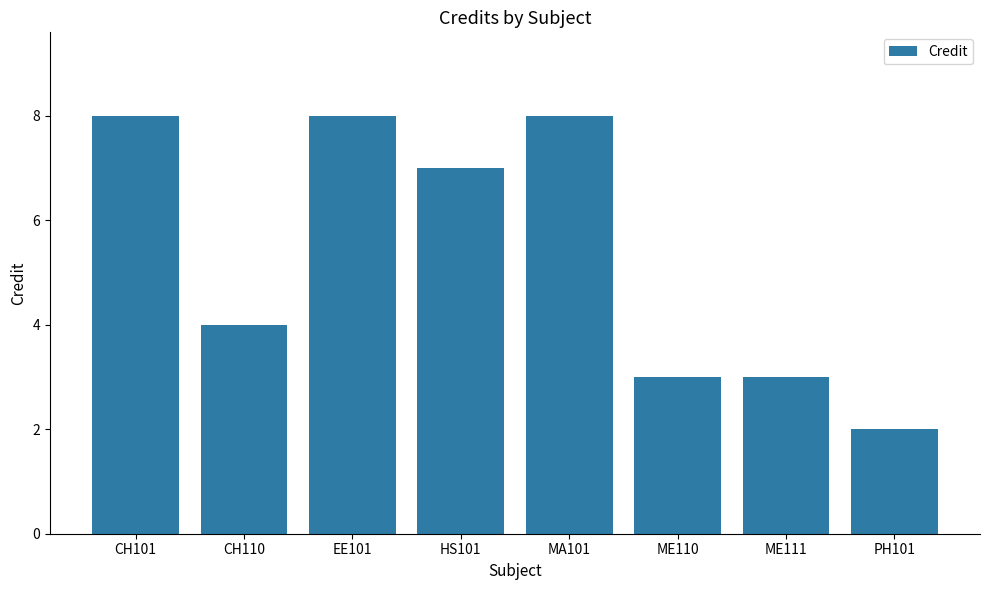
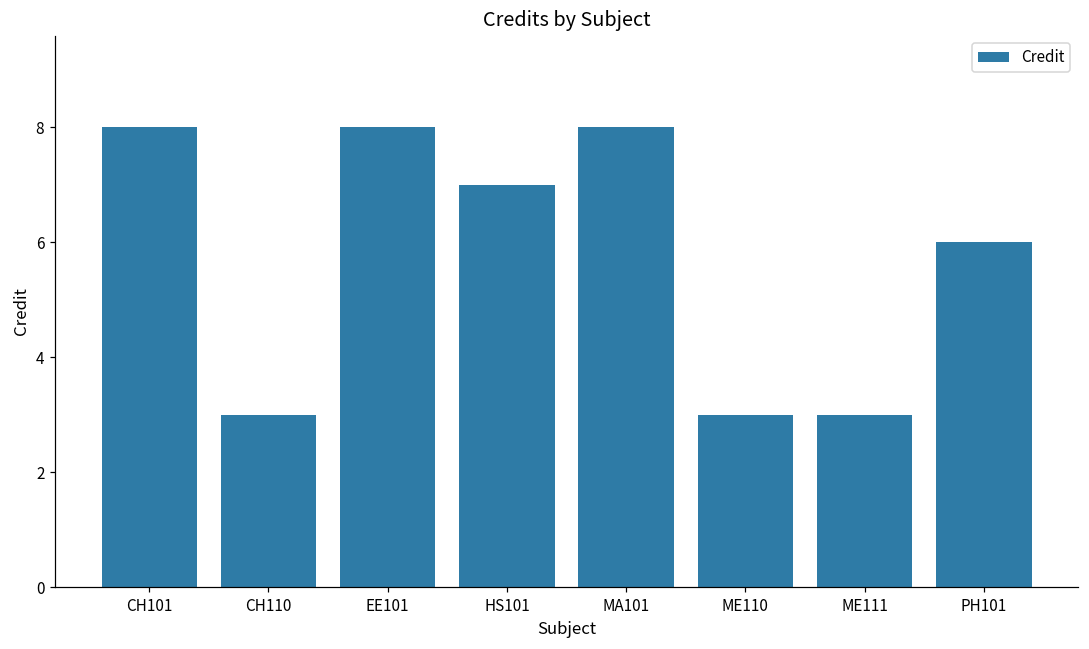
CH110: 4 -> 3
PH101: 2 -> 6
